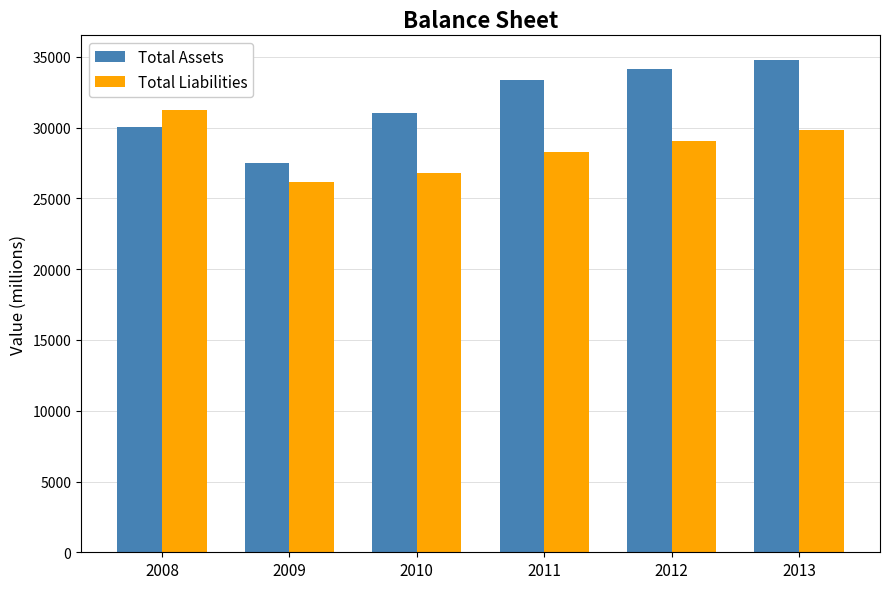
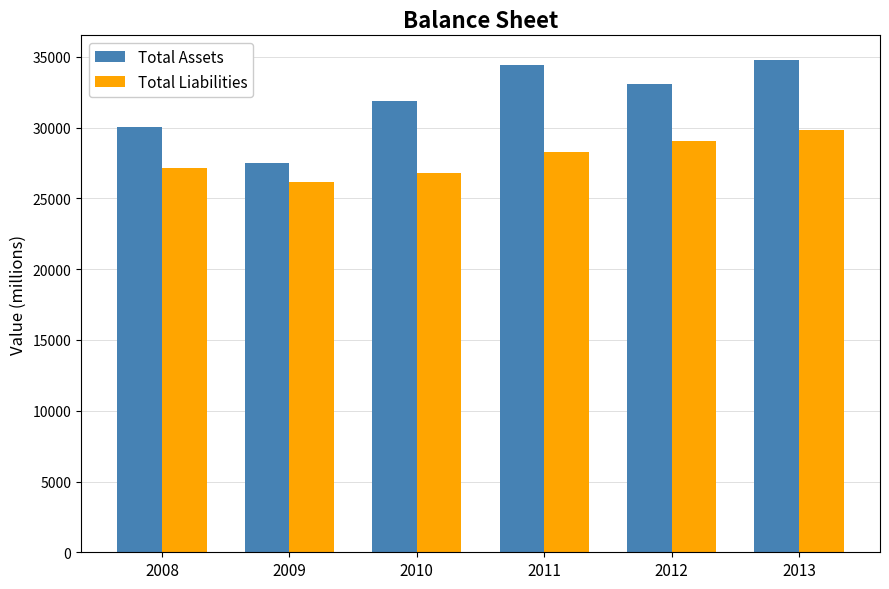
Total Liabilities, 2008: 31200 -> 27200
Total Assets, 2010: 31000 -> 31900
Total Assets, 2011: 33300 -> 34400
Total Assets, 2012: 34100 -> 33100
